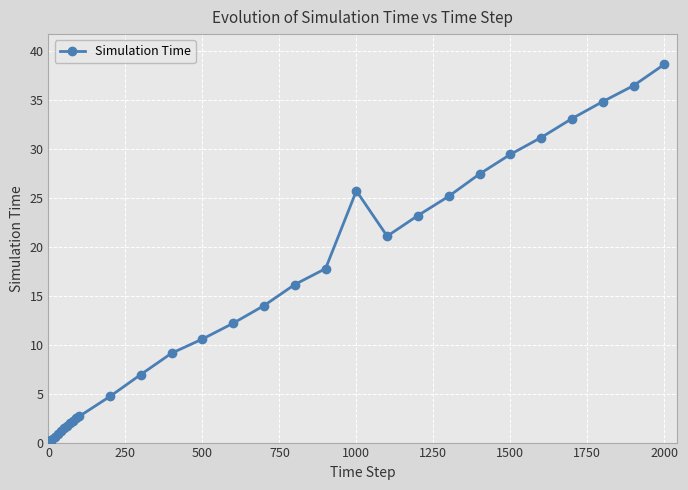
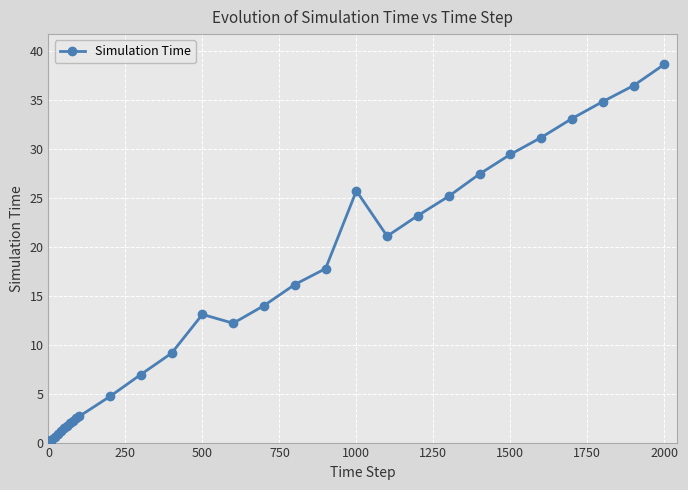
500: 11 -> 13
